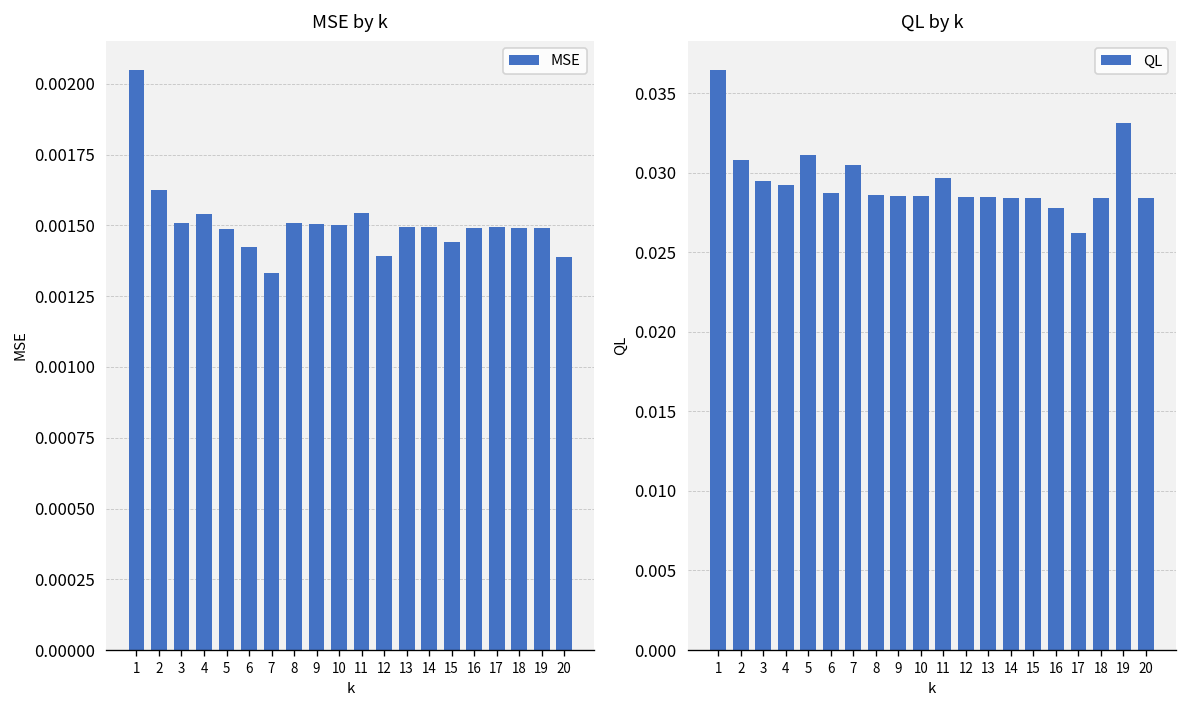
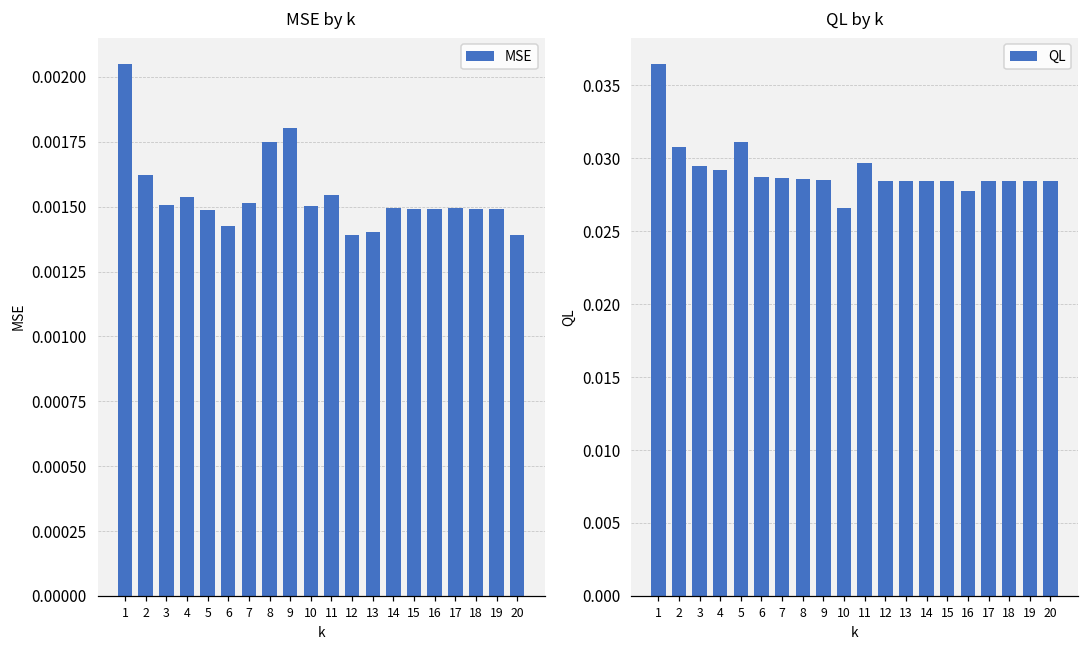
MSE by k, 7: 0.00133 -> 0.00151
MSE by k, 8: 0.00151 -> 0.00175
MSE by k, 9: 0.00151 -> 0.00180
MSE by k, 13: 0.00150 -> 0.00140
MSE by k, 15: 0.00144 -> 0.00149
QL by k, 7: 0.0305 -> 0.0286
QL by k, 10: 0.0285 -> 0.0266
QL by k, 17: 0.0262 -> 0.0284
QL by k, 19: 0.0331 -> 0.0284
